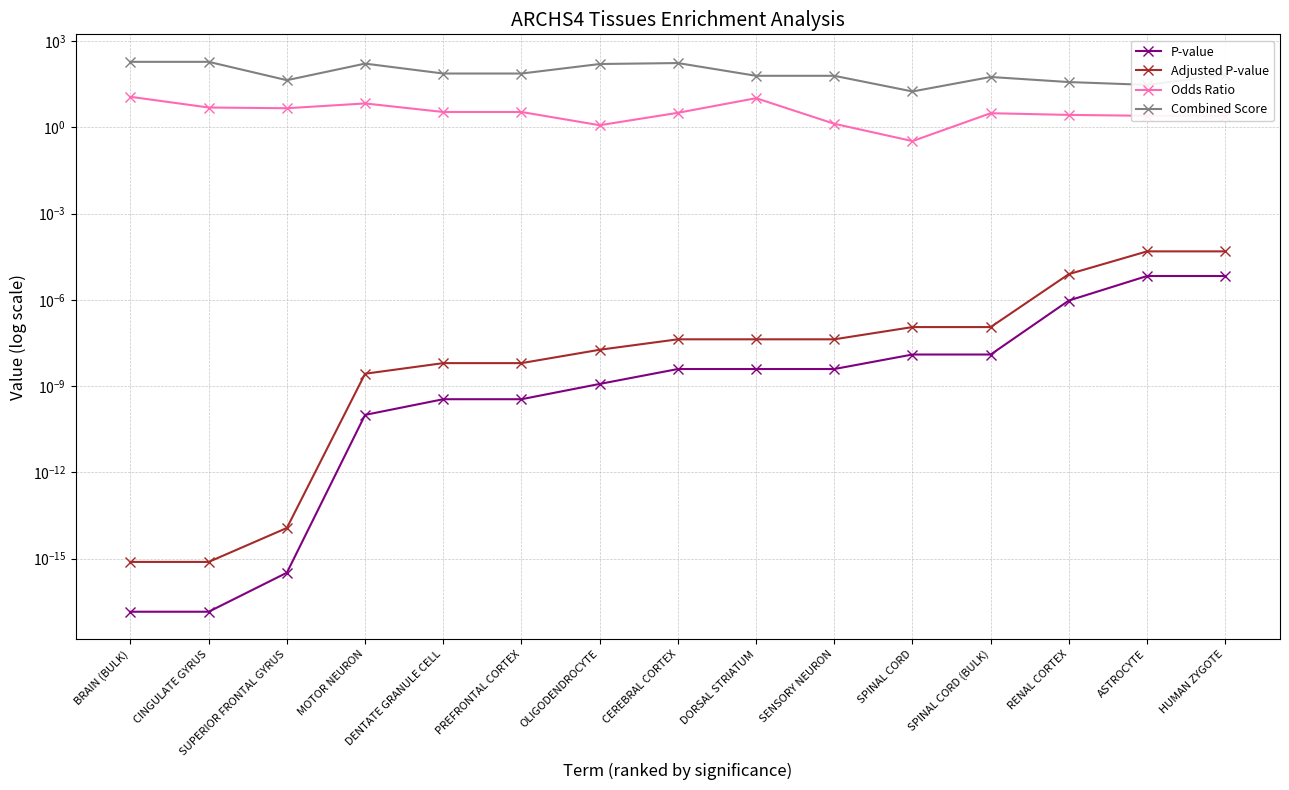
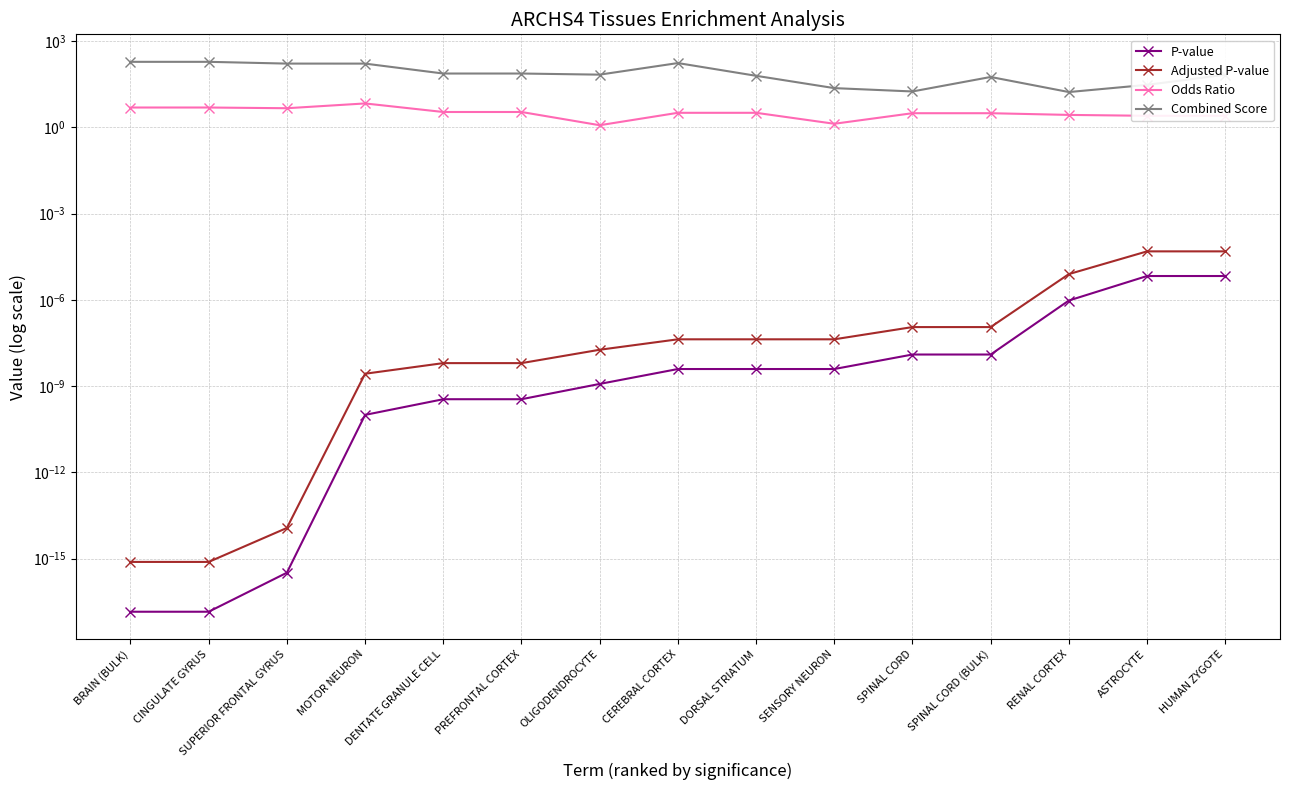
Odds Ratio, BRAIN (BULK): 11 -> 5
Combined Score, SUPERIOR FRONTAL GYRUS: 40 -> 200
Combined Score, OLIGODENDROCYTE: 200 -> 70
Odds Ratio, DORSAL STRIATUM: 10 -> 3
Combined Score, SENSORY NEURON: 60 -> 20
Odds Ratio, SPINAL CORD: 0.3 -> 3
Combined Score, RENAL CORTEX: 40 -> 20
